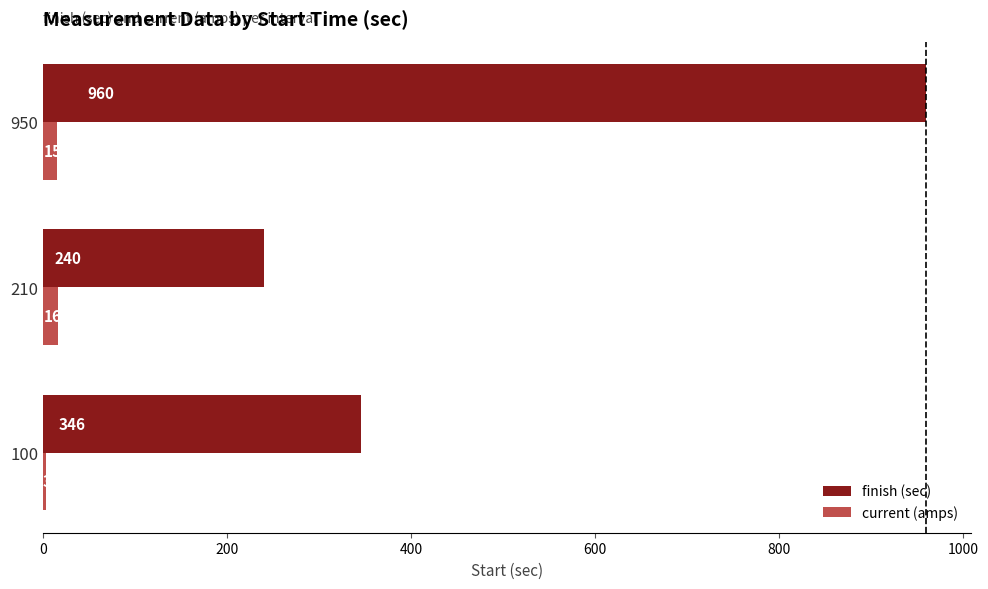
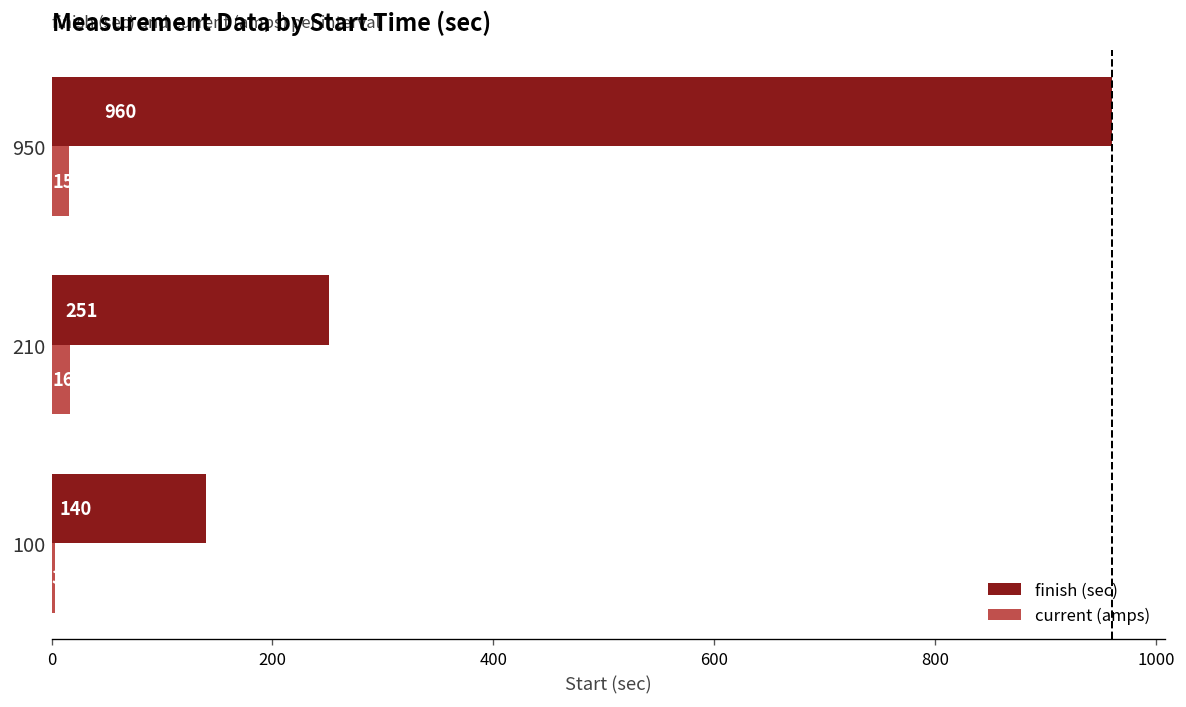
finish (sec), 210: 240 -> 251
finish (sec), 100: 346 -> 140
